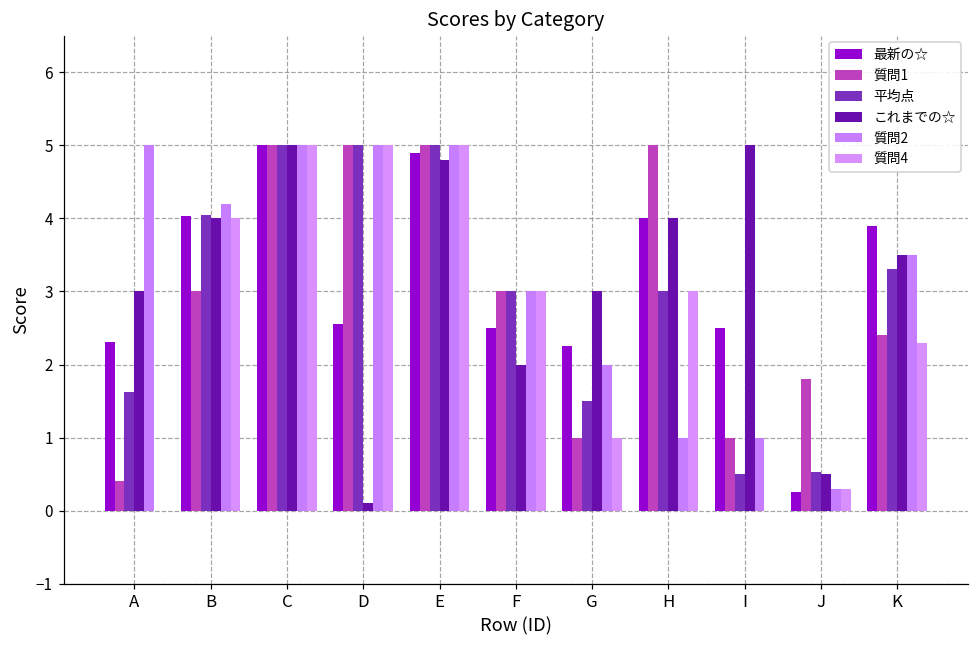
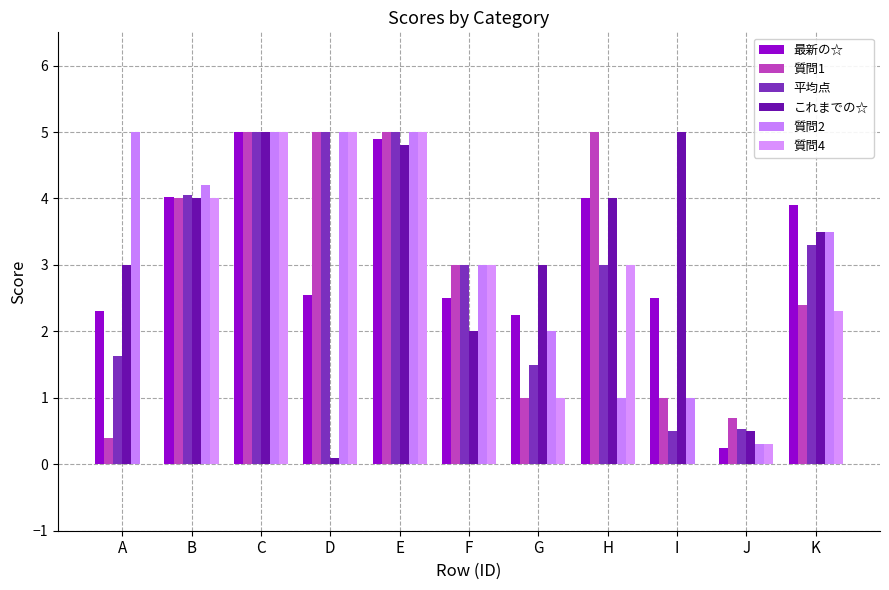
質問1, B: 3 -> 4
質問1, J: 1.8 -> 0.7
